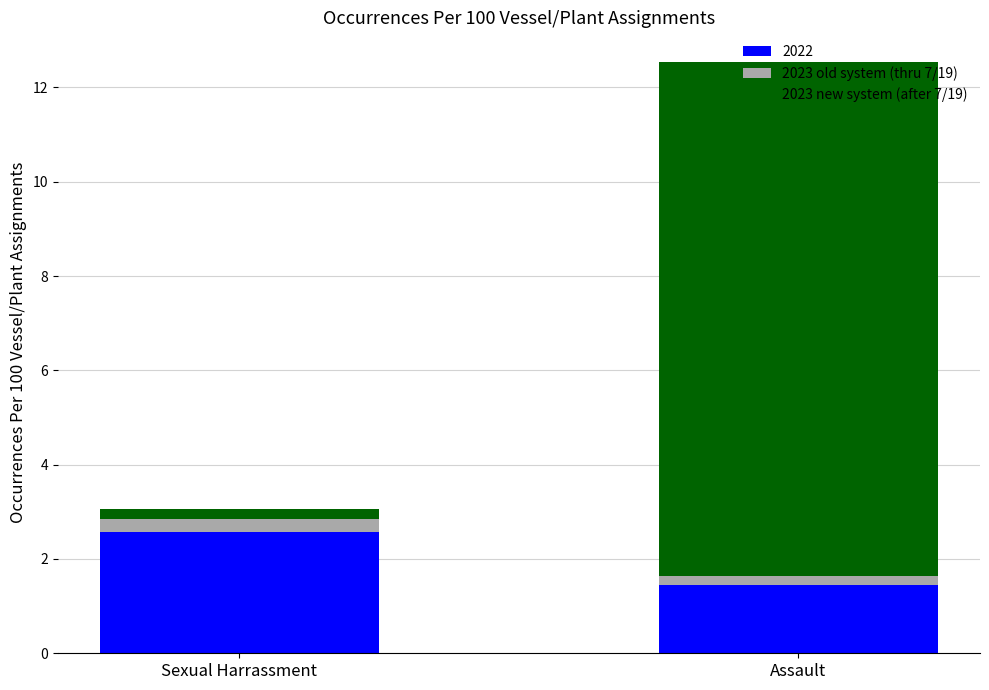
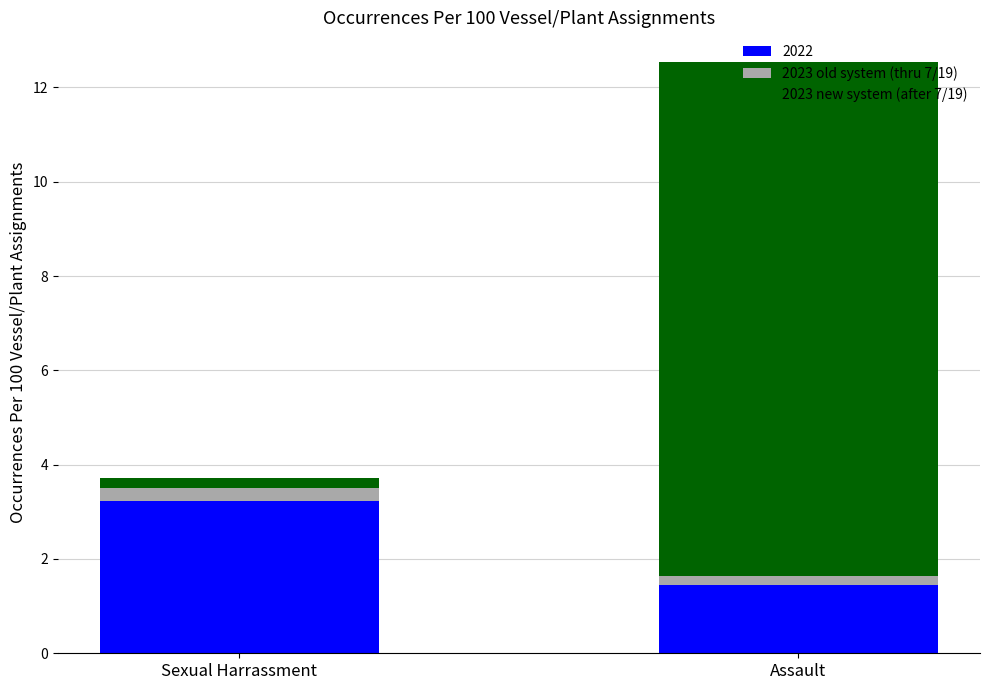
2022, Sexual Harrassment: 2.6 -> 3.2
